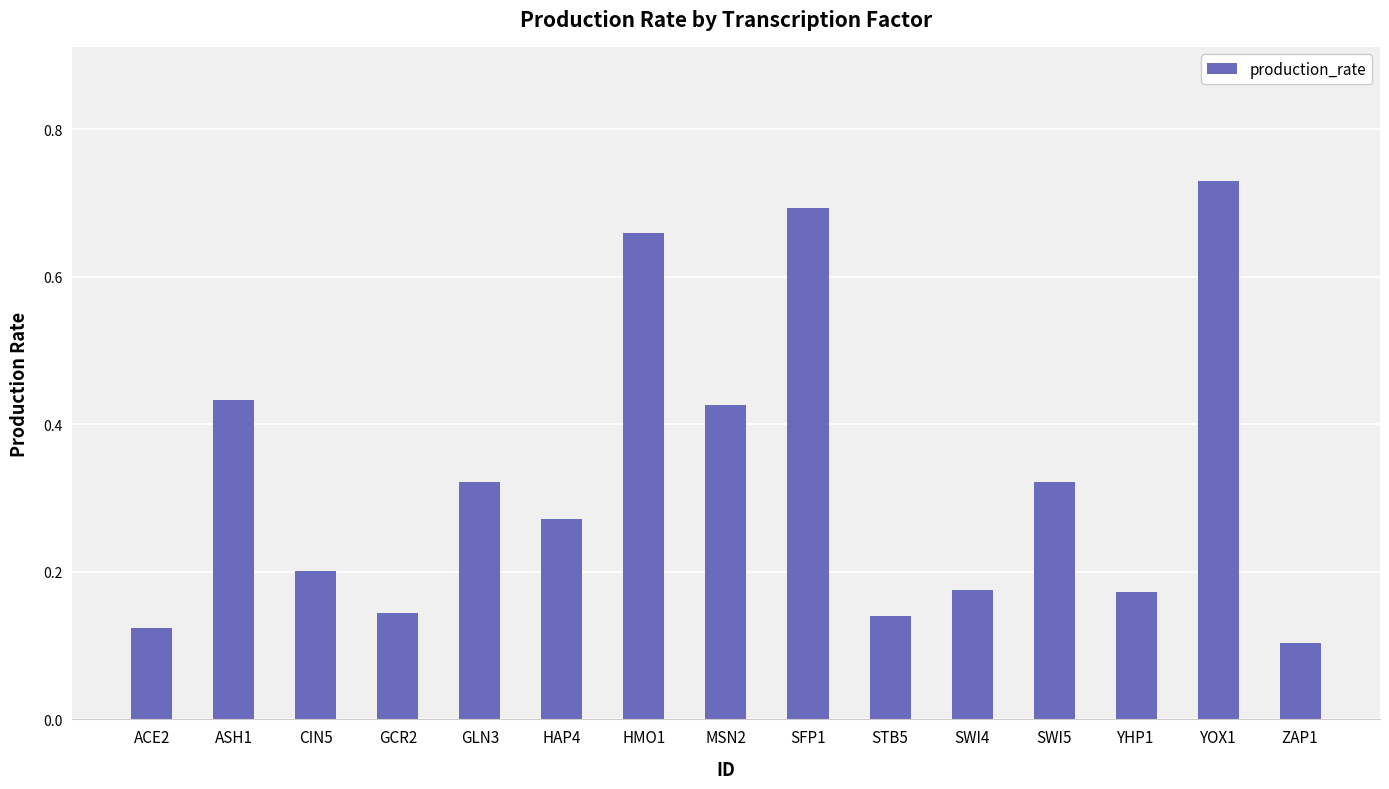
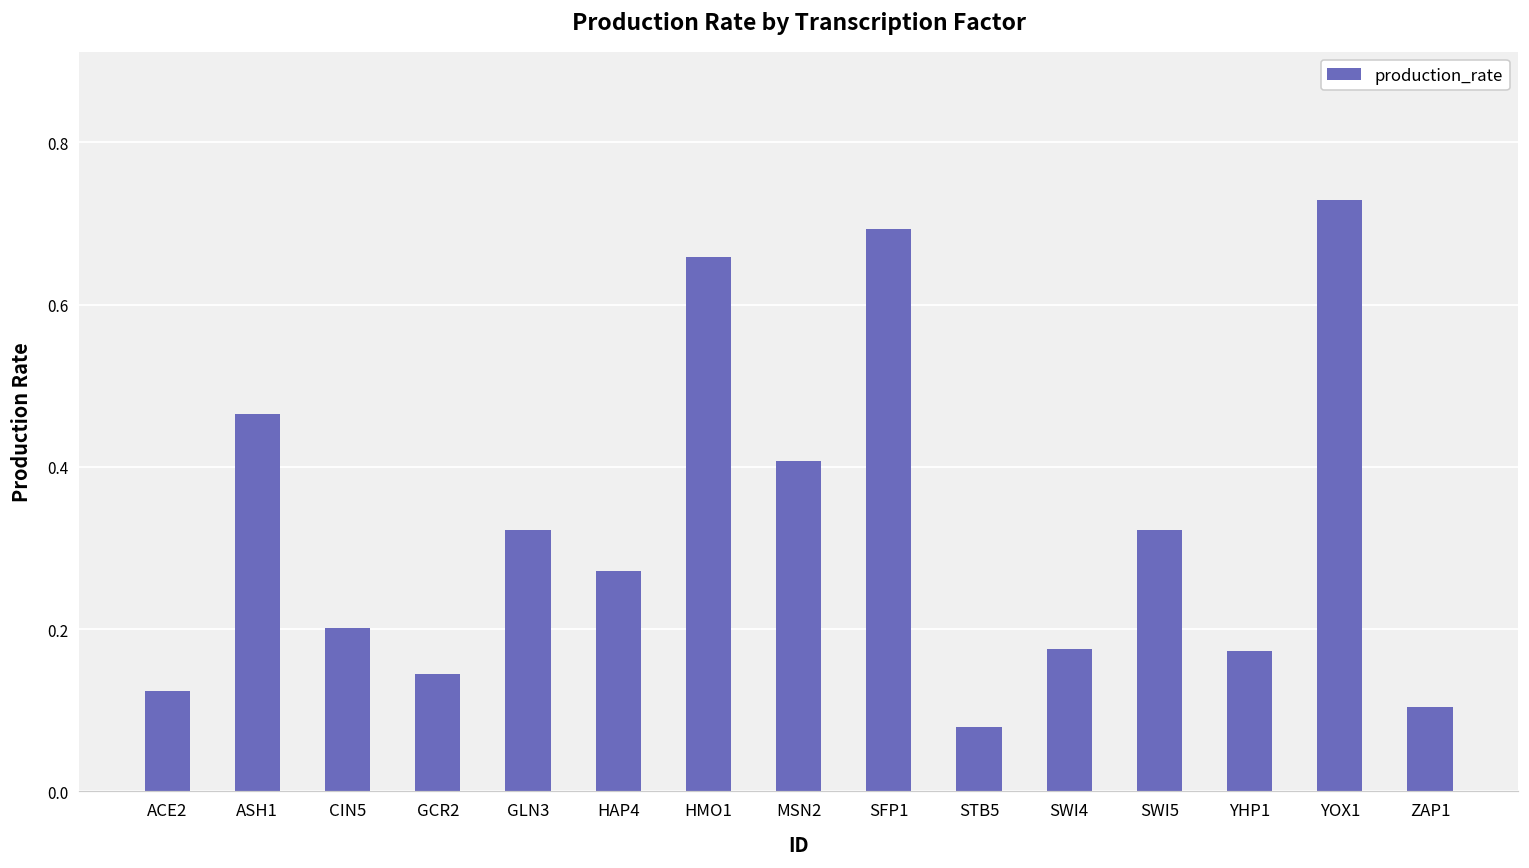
ASH1: 0.43 -> 0.46
MSN2: 0.43 -> 0.41
STB5: 0.14 -> 0.08
